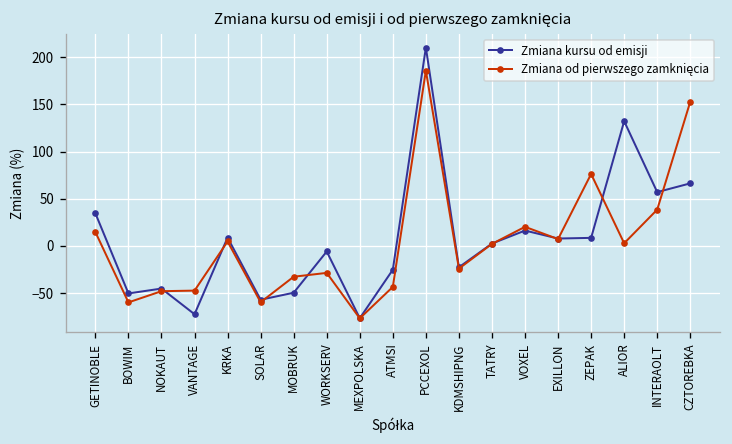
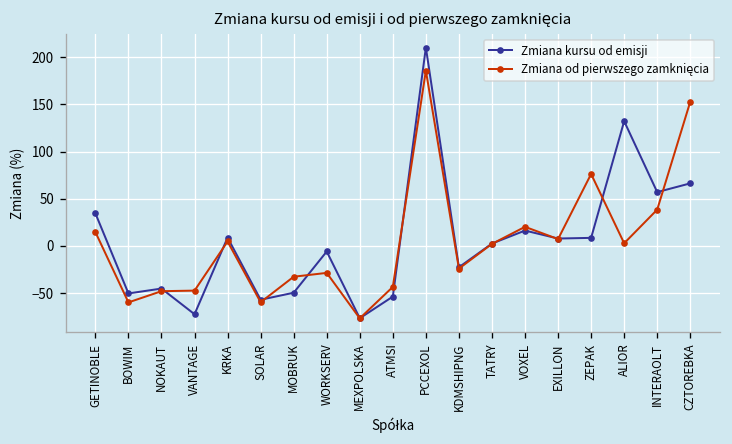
Zmiana kursu od emisji, ATMSI: -30 -> -50
